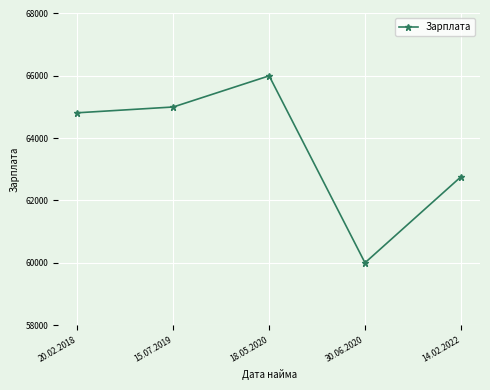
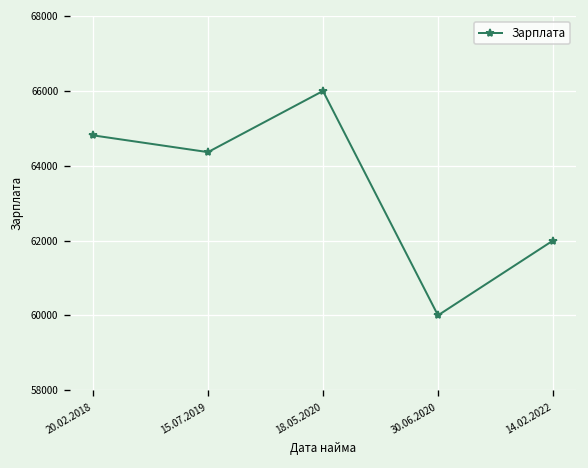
15.07.2019: 65000 -> 64400
14.02.2022: 62800 -> 62000
